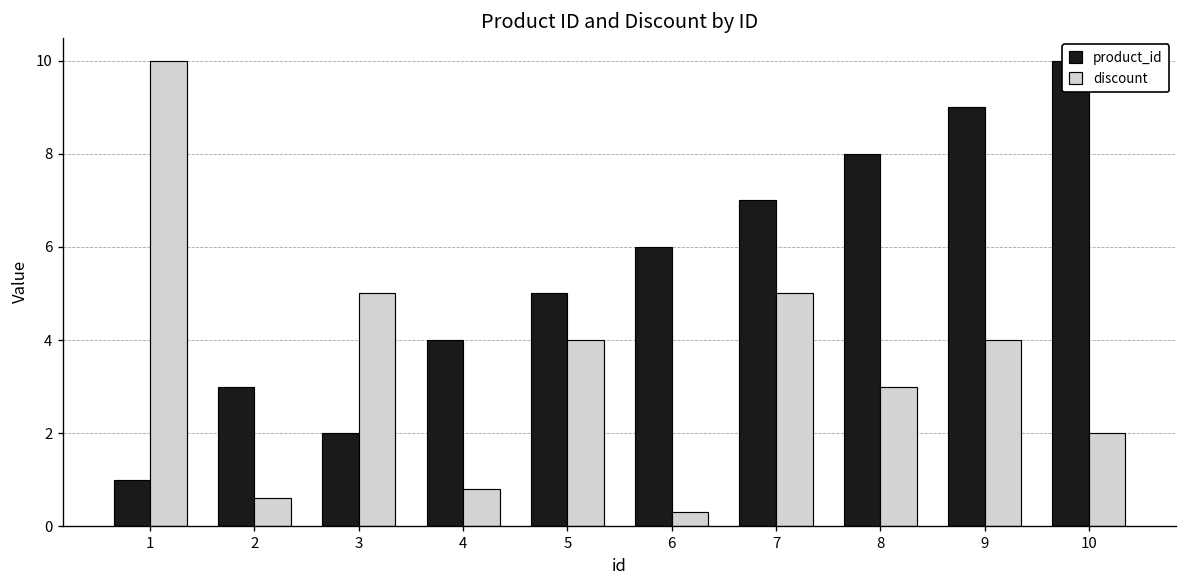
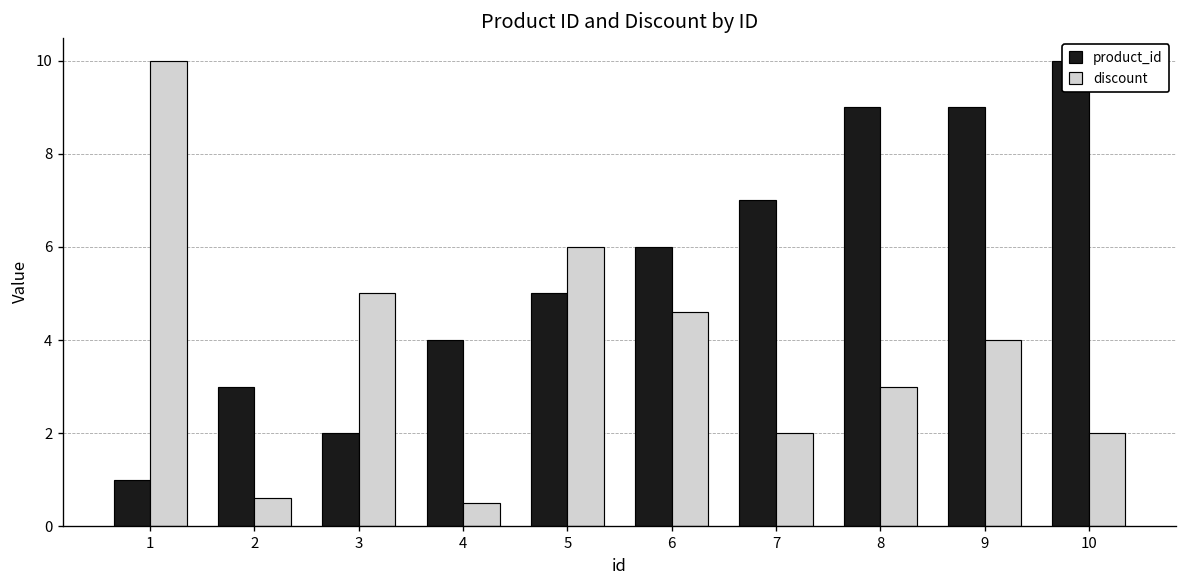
discount, 4: 0.8 -> 0.5
discount, 5: 4 -> 6
discount, 6: 0.3 -> 4.6
discount, 7: 5 -> 2
product_id, 8: 8 -> 9
